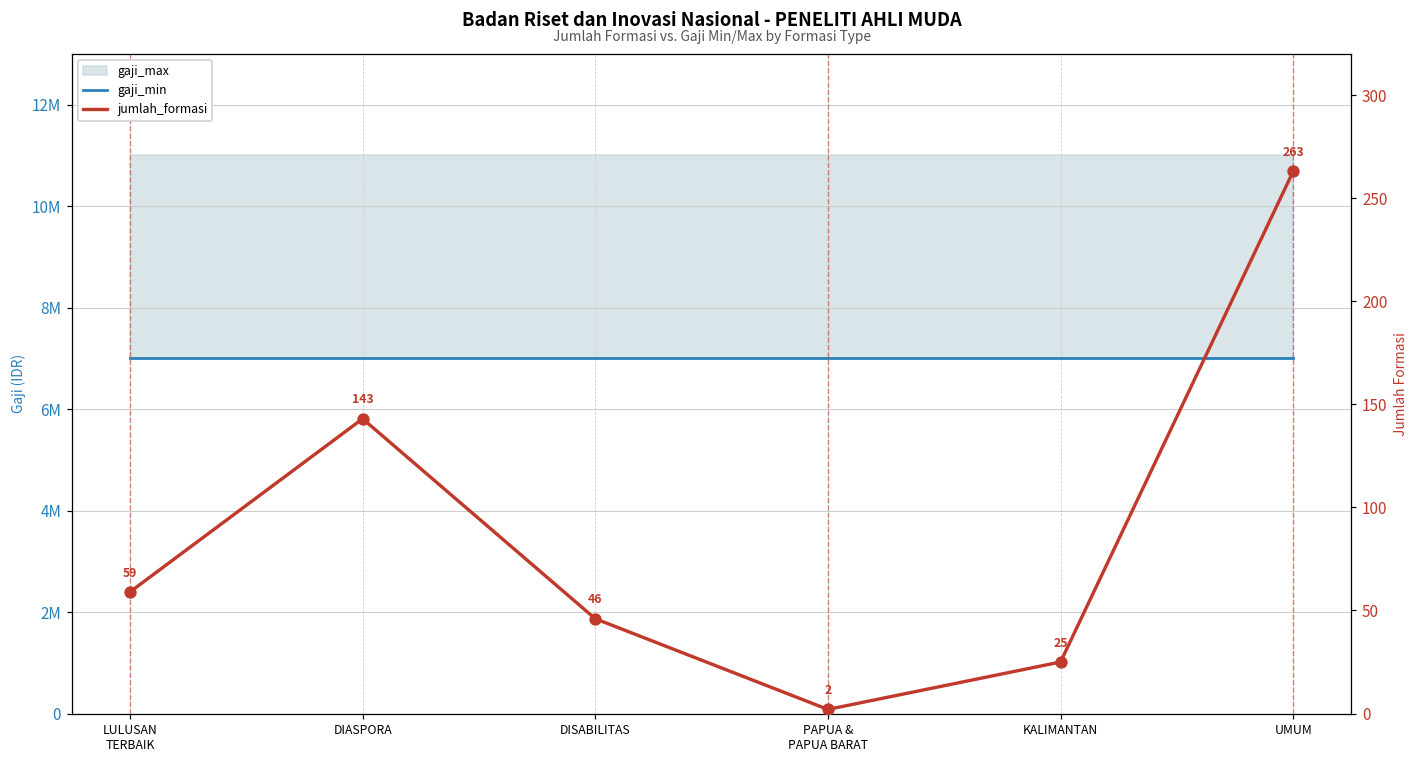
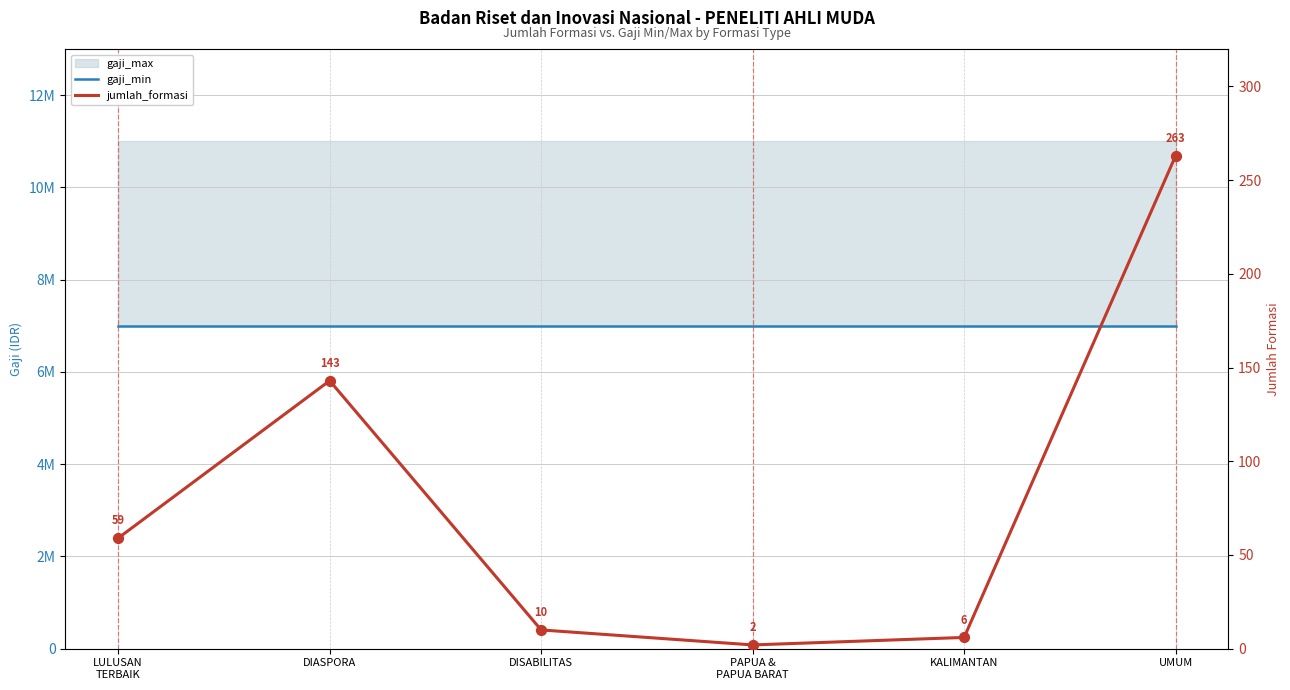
jumlah_formasi, DISABILITAS: 46 -> 10
jumlah_formasi, KALIMANTAN: 25 -> 6
